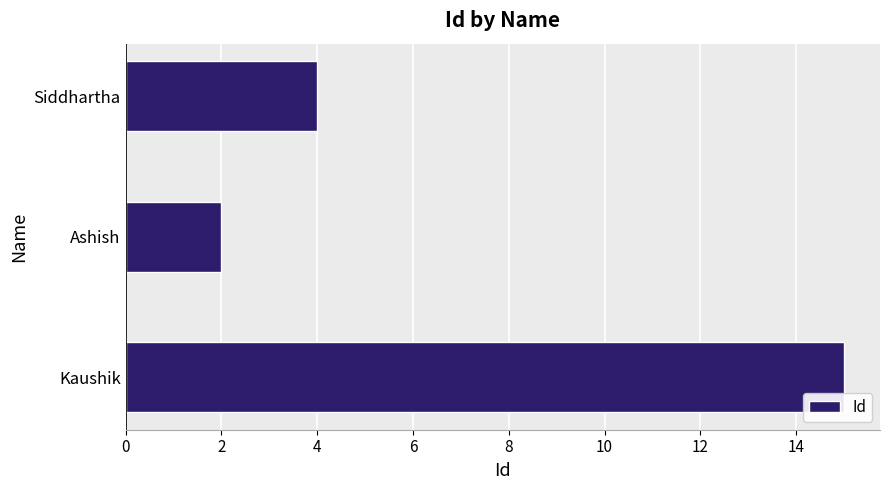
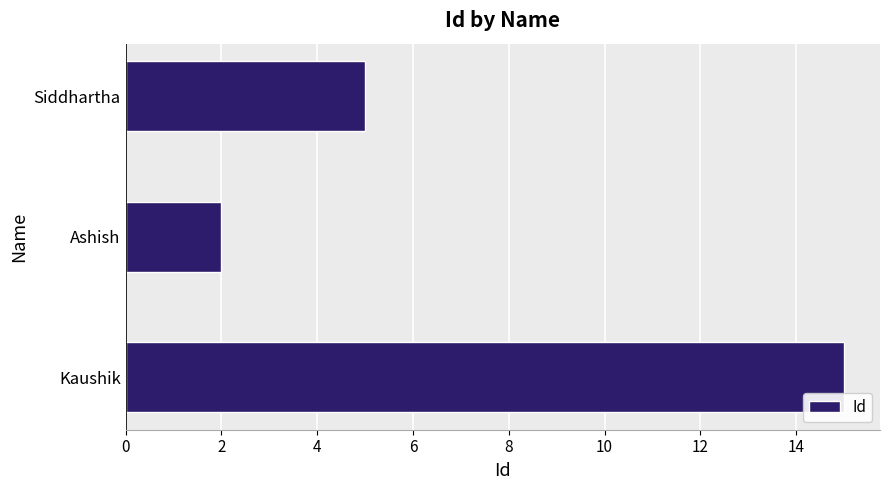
Siddhartha: 4 -> 5
